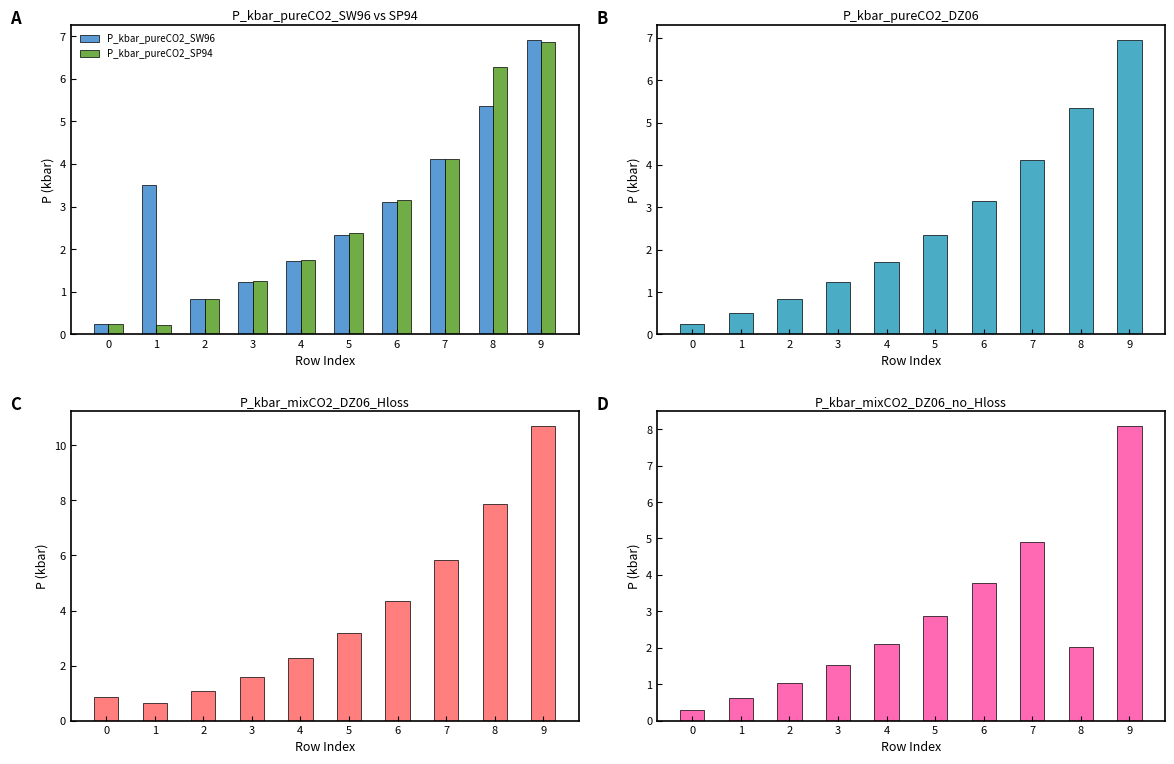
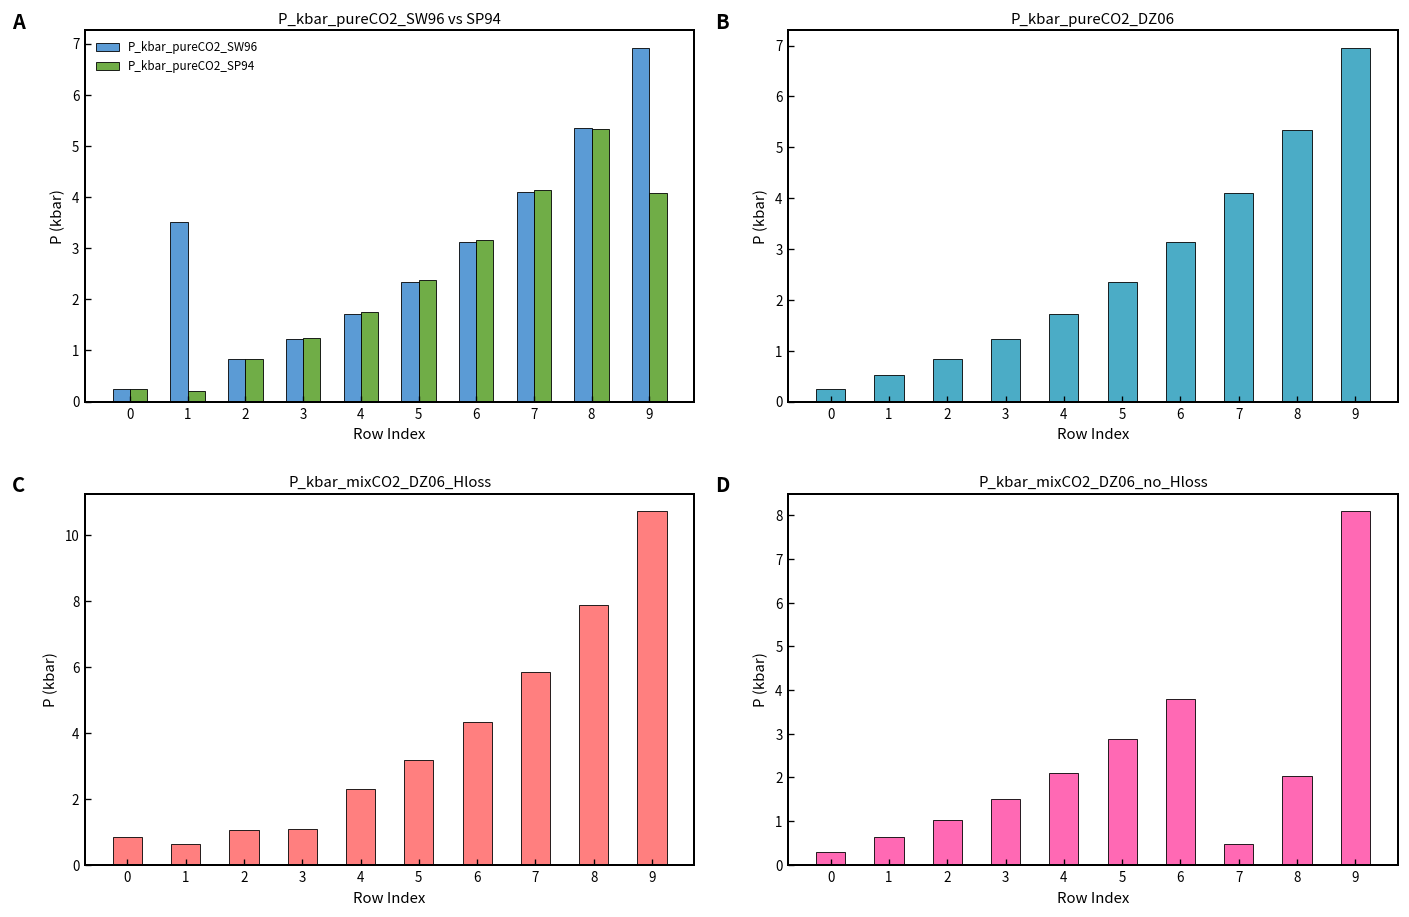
P_kbar_pureCO2_SW96 vs SP94, P_kbar_pureCO2_SP94, 8: 6.3 -> 5.3
P_kbar_pureCO2_SW96 vs SP94, P_kbar_pureCO2_SP94, 9: 6.9 -> 4.1
P_kbar_mixCO2_DZ06_Hloss, 3: 1.6 -> 1.1
P_kbar_mixCO2_DZ06_no_Hloss, 7: 4.9 -> 0.5
